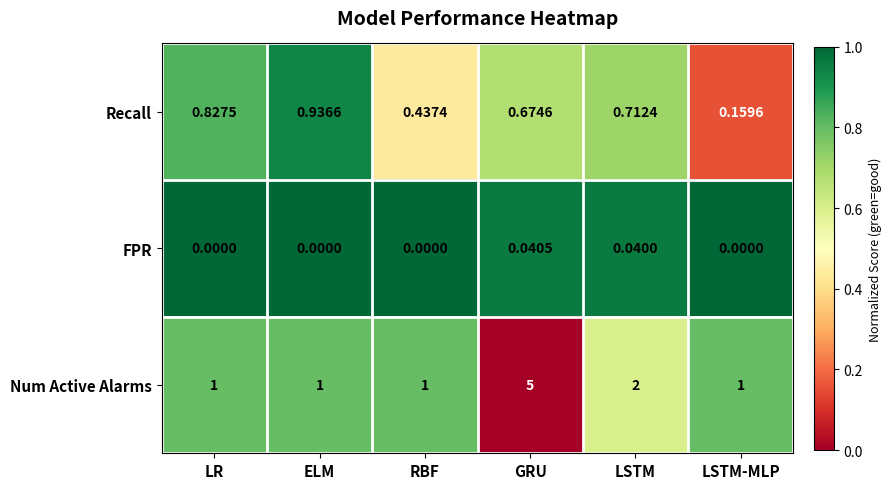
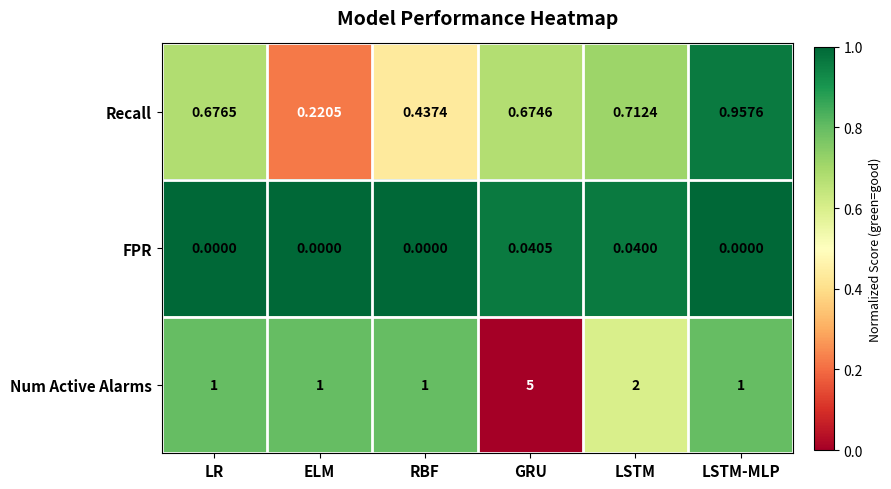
Recall, LR: 0.8275 -> 0.6765
Recall, ELM: 0.9366 -> 0.2205
Recall, LSTM-MLP: 0.1596 -> 0.9576
